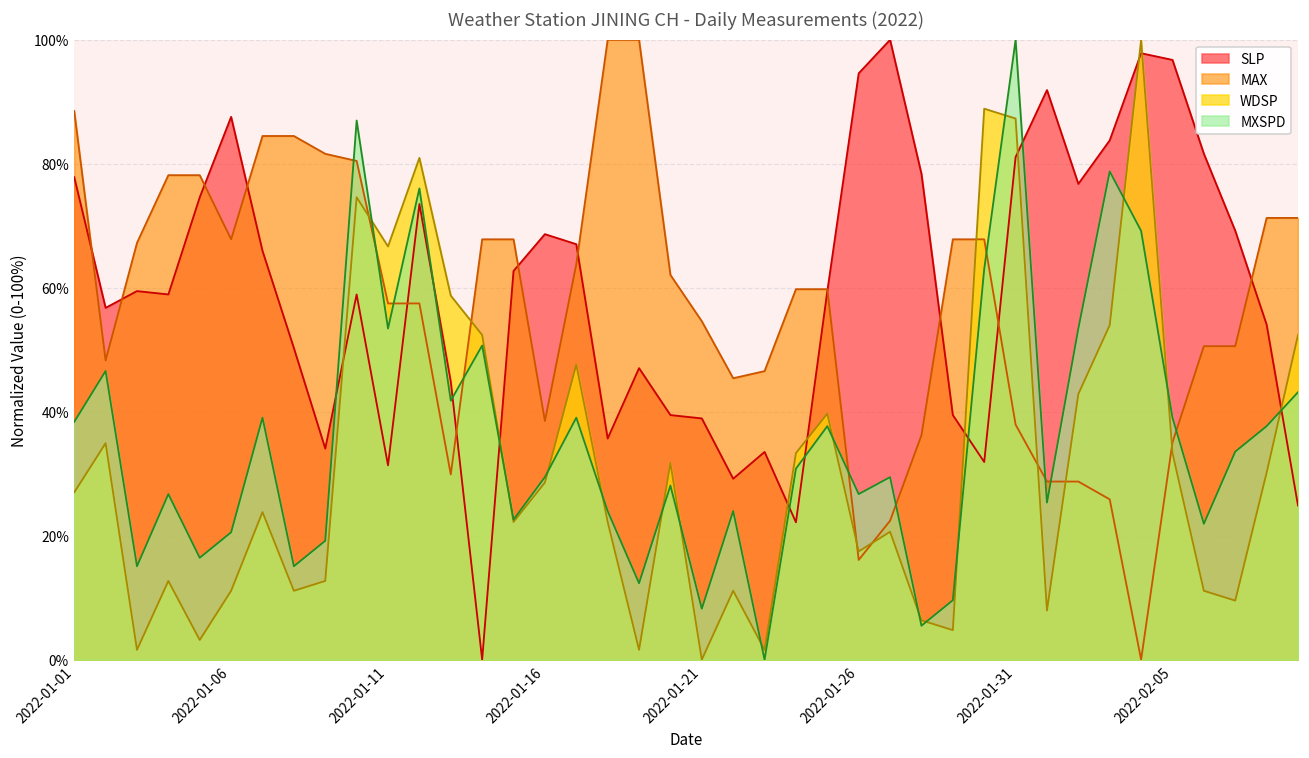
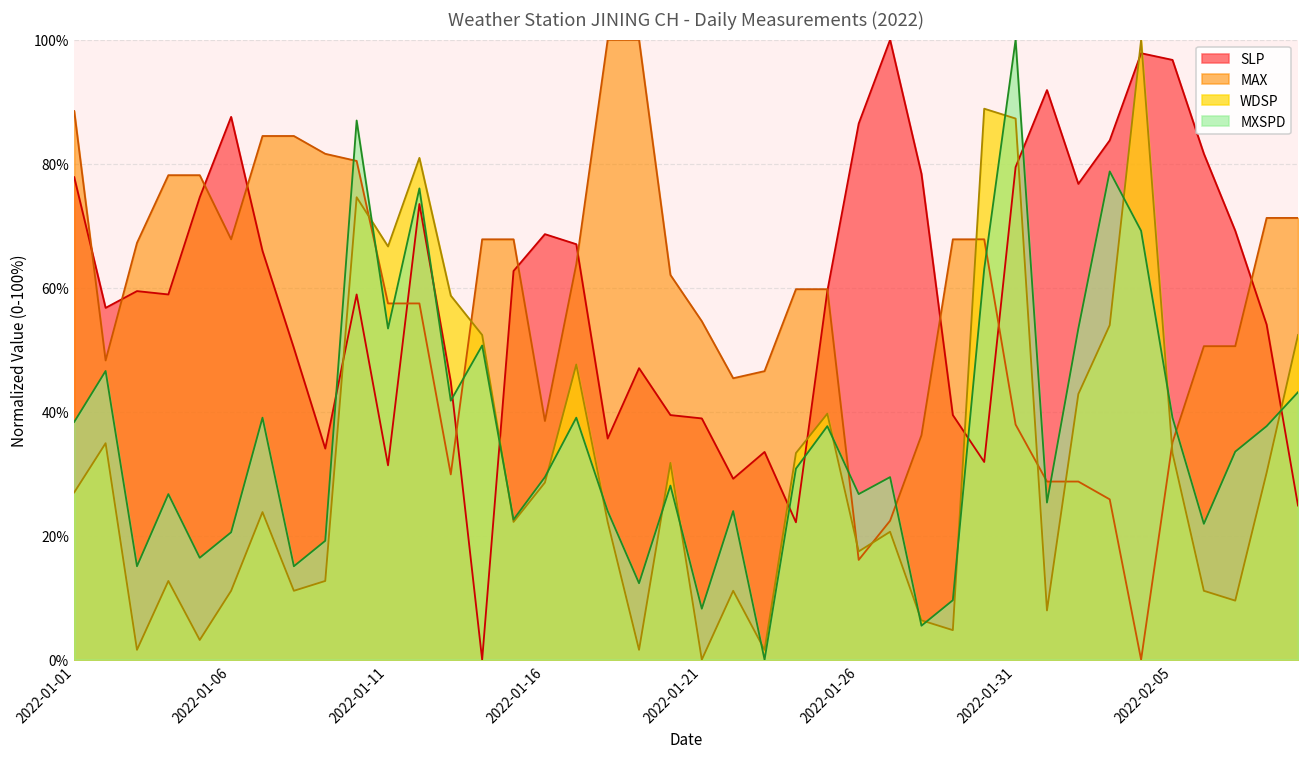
SLP, 2022-01-26: 95% -> 86%
SLP, 2022-01-31: 81% -> 79%
